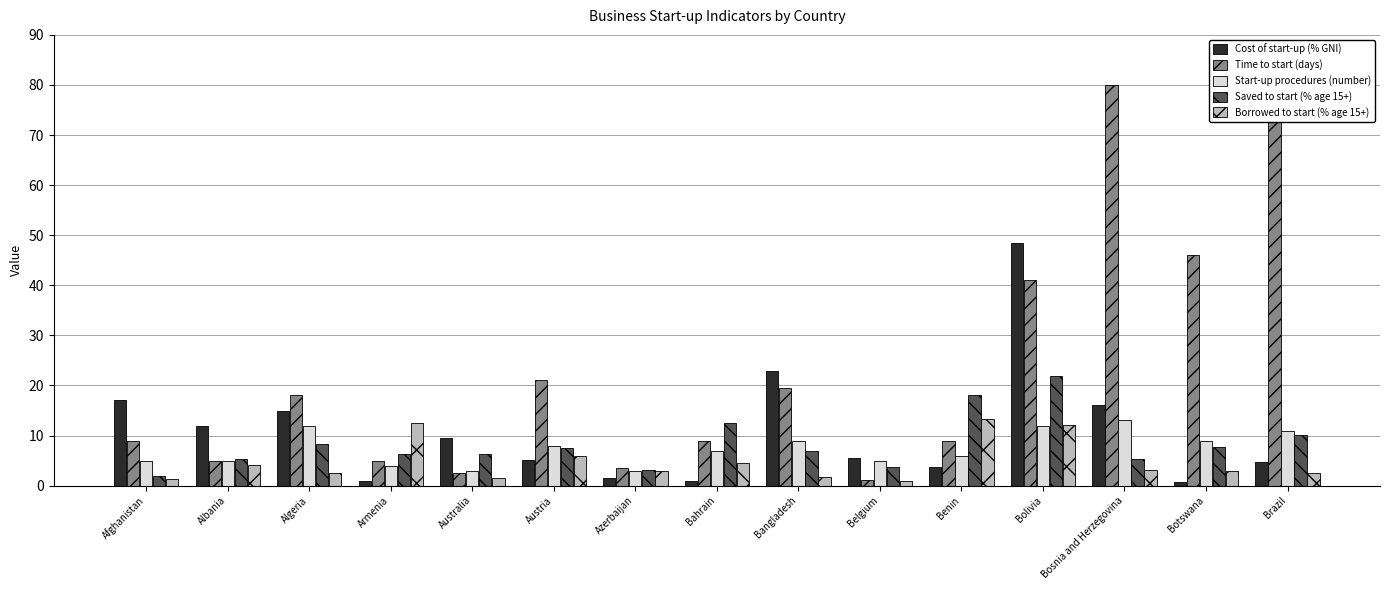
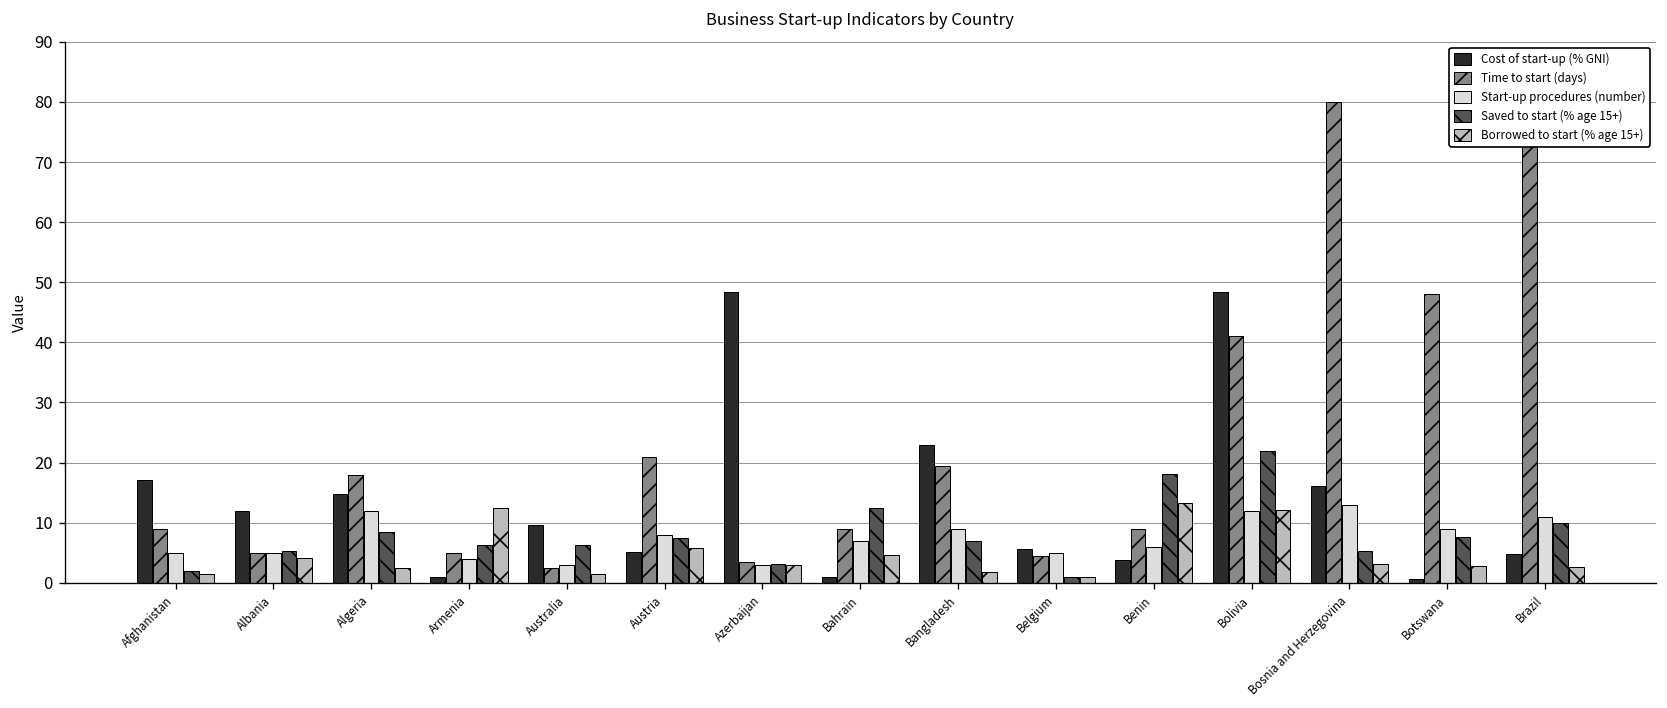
Cost of start-up (% GNI), Azerbaijan: 2 -> 48
Time to start (days), Belgium: 1 -> 5
Saved to start (% age 15+), Belgium: 4 -> 1
Time to start (days), Botswana: 46 -> 48
